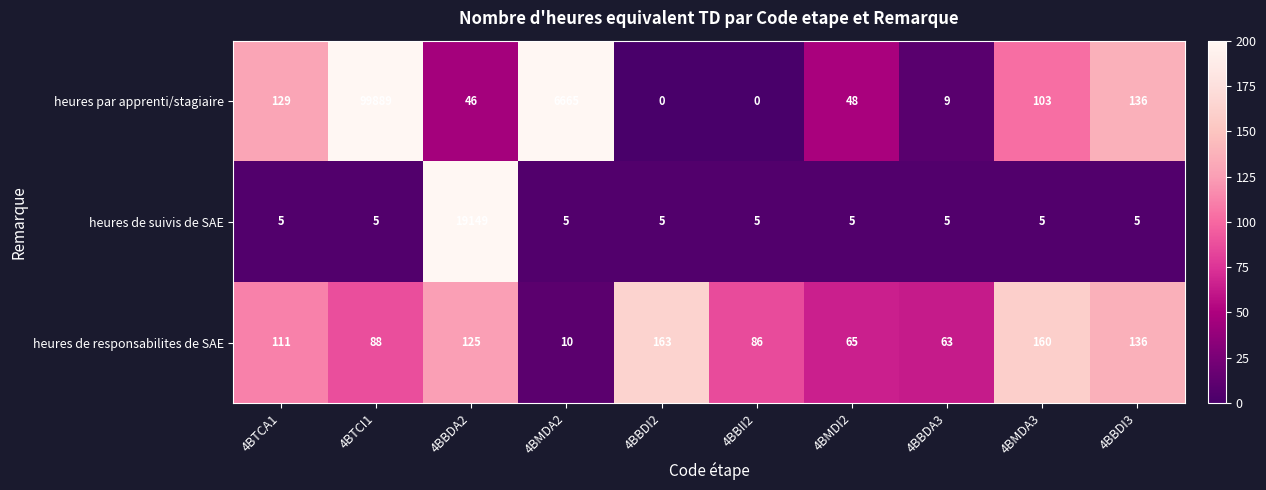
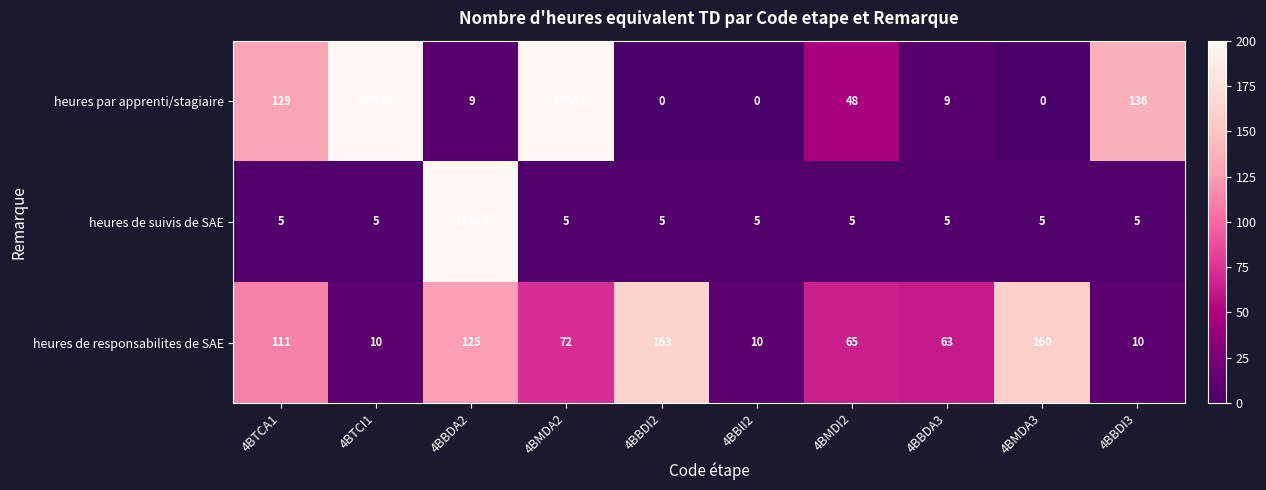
heures par apprenti/stagiaire, 4BBDA2: 46 -> 9
heures par apprenti/stagiaire, 4BMDA3: 103 -> 0
heures de responsabilites de SAE, 4BTCI1: 88 -> 10
heures de responsabilites de SAE, 4BMDA2: 10 -> 72
heures de responsabilites de SAE, 4BBII2: 86 -> 10
heures de responsabilites de SAE, 4BBDI3: 136 -> 10
